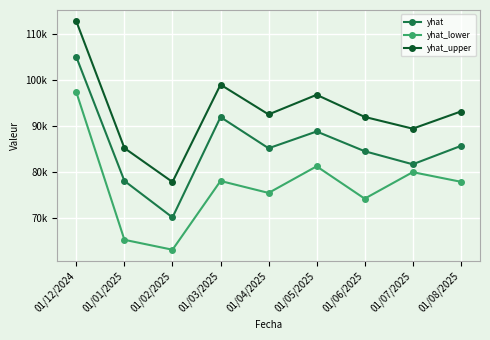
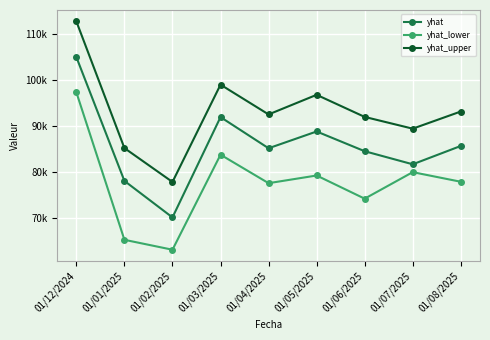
yhat_lower, 01/03/2025: 78000 -> 84000
yhat_lower, 01/04/2025: 76000 -> 78000
yhat_lower, 01/05/2025: 81000 -> 79000
